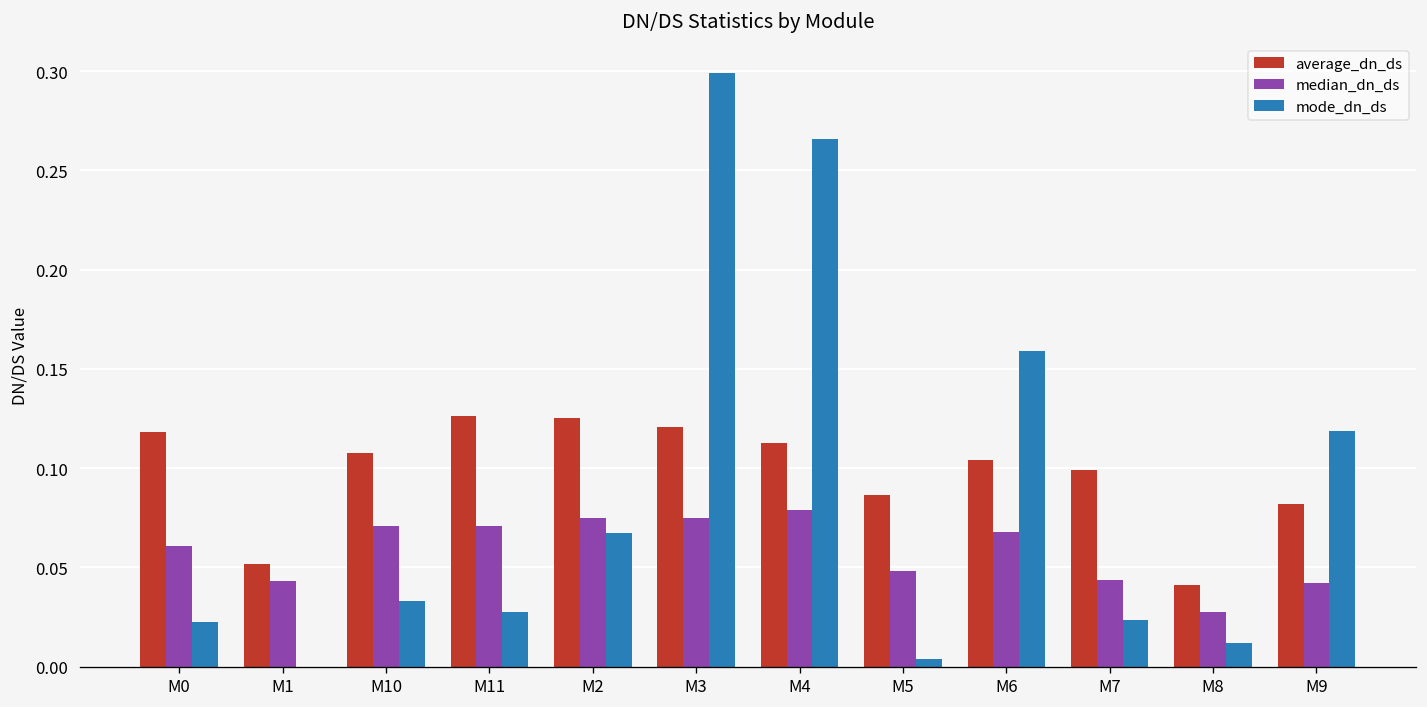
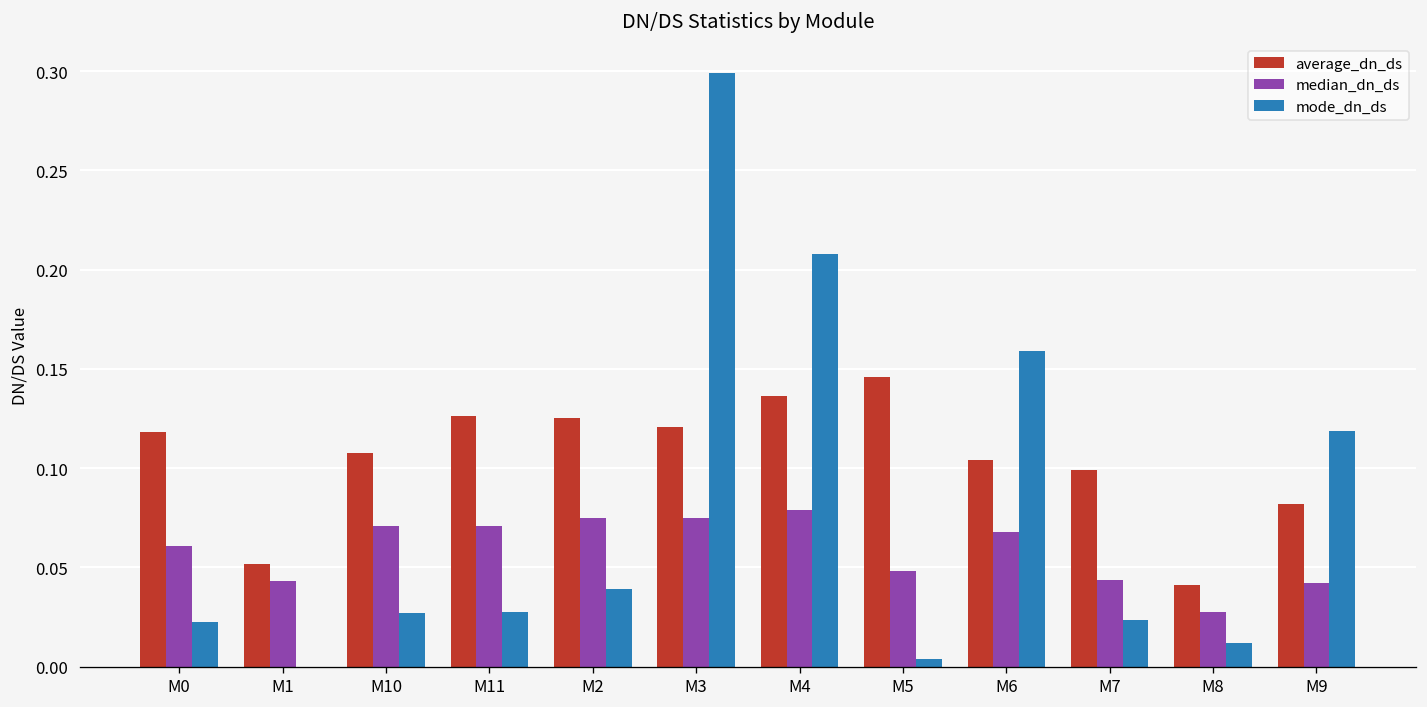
mode_dn_ds, M10: 0.033 -> 0.027
mode_dn_ds, M2: 0.067 -> 0.039
average_dn_ds, M4: 0.113 -> 0.137
mode_dn_ds, M4: 0.266 -> 0.208
average_dn_ds, M5: 0.086 -> 0.146
